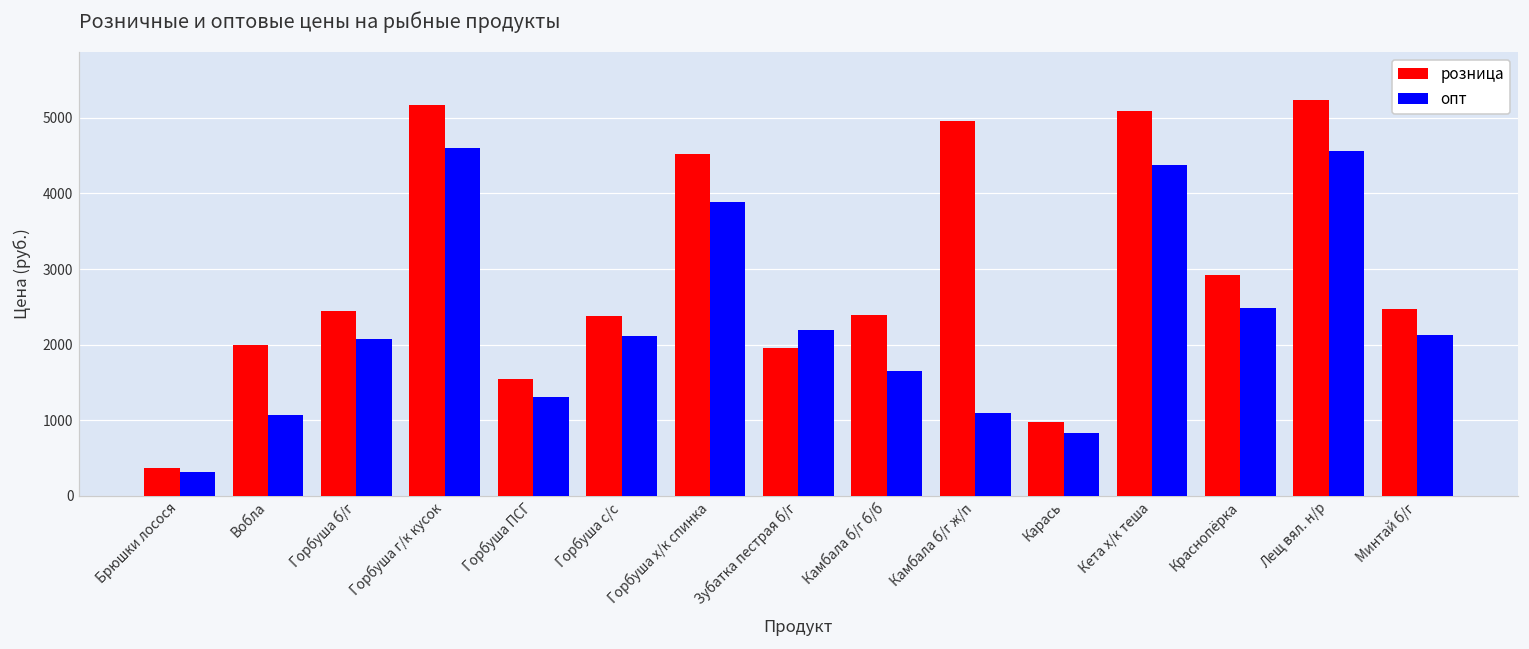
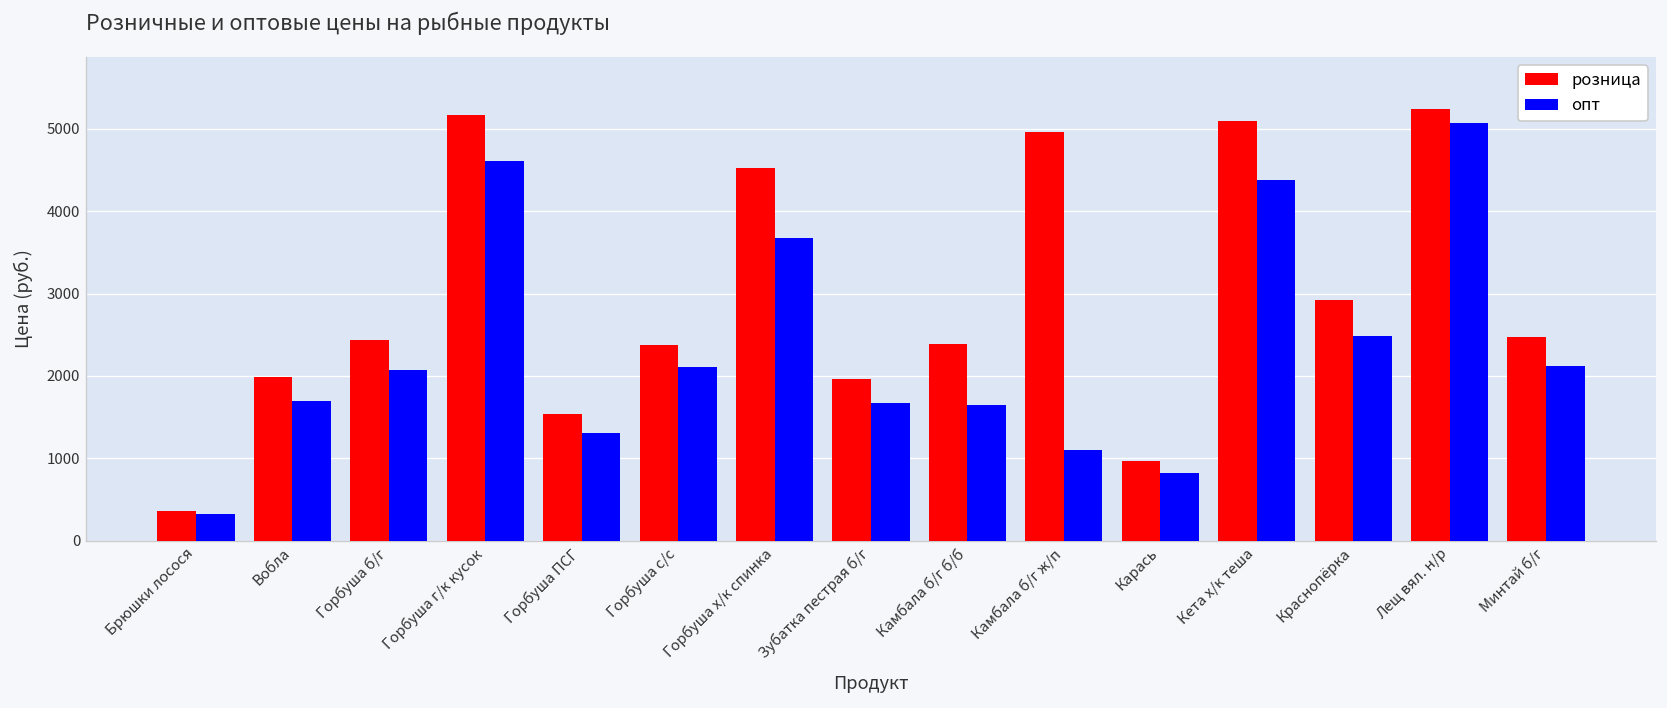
опт, Вобла: 1100 -> 1700
опт, Горбуша х/к спинка: 3900 -> 3700
опт, Зубатка пестрая б/г: 2200 -> 1700
опт, Лещ вял. н/р: 4600 -> 5100
